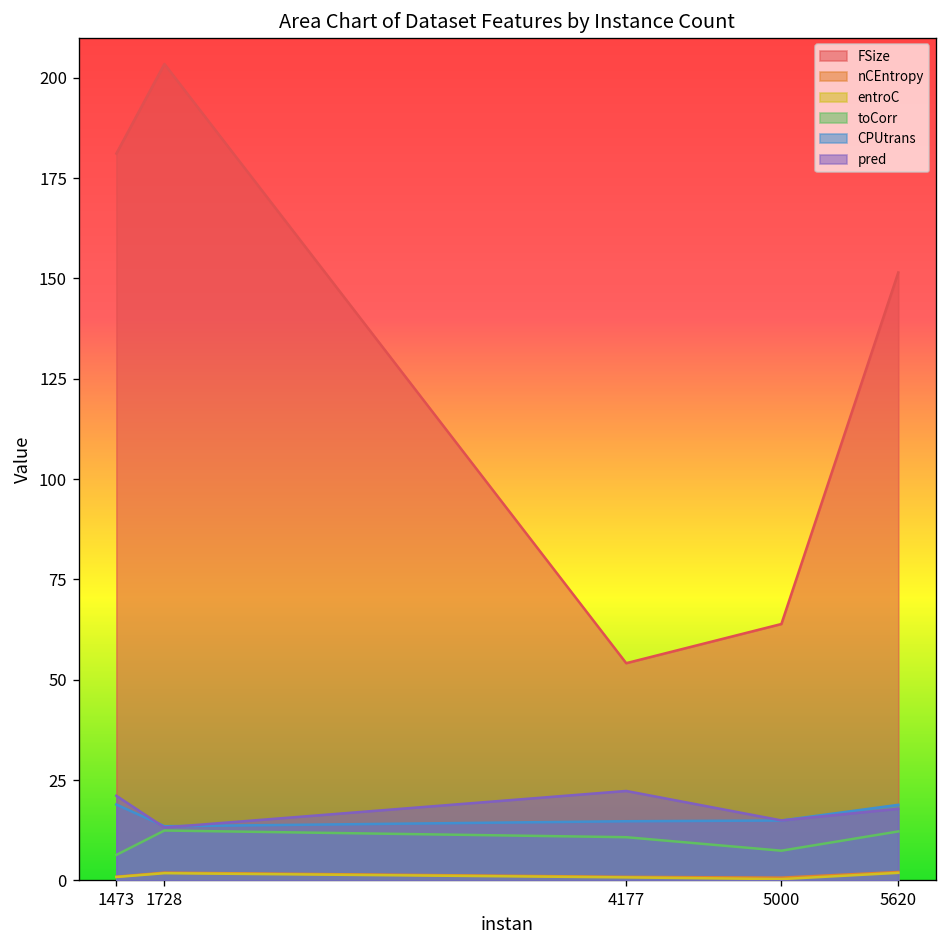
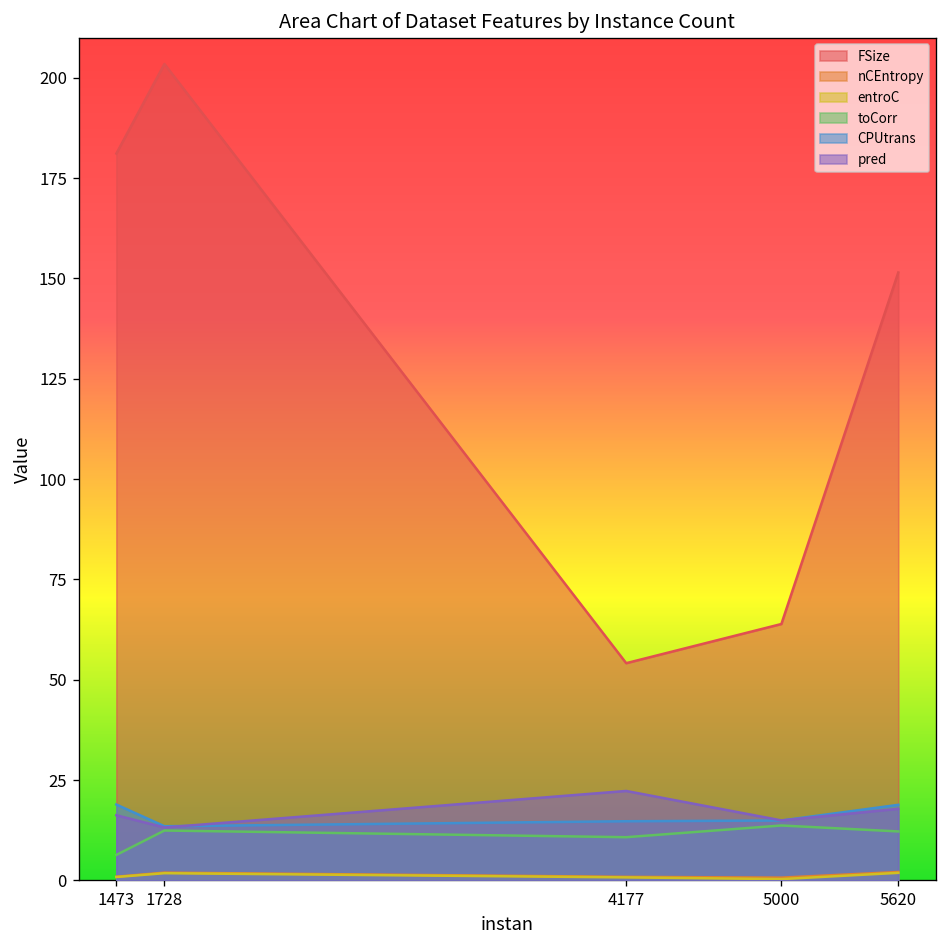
pred, 1473: 21 -> 16
toCorr, 5000: 7 -> 14
